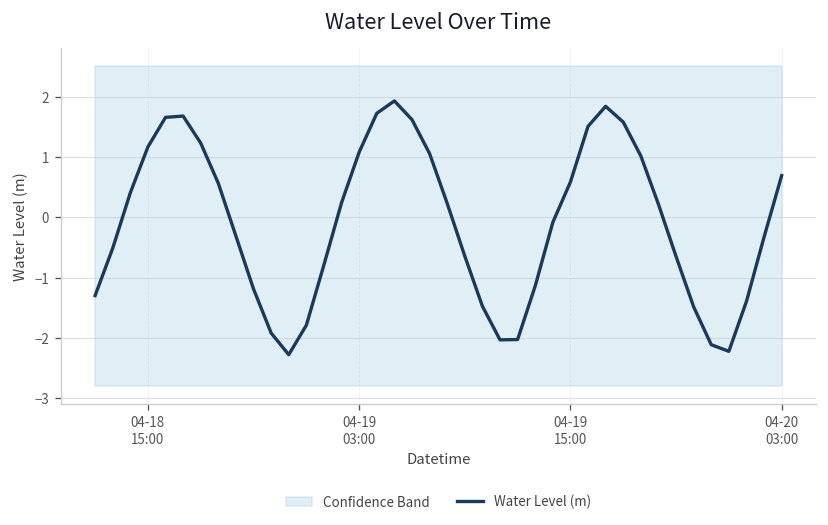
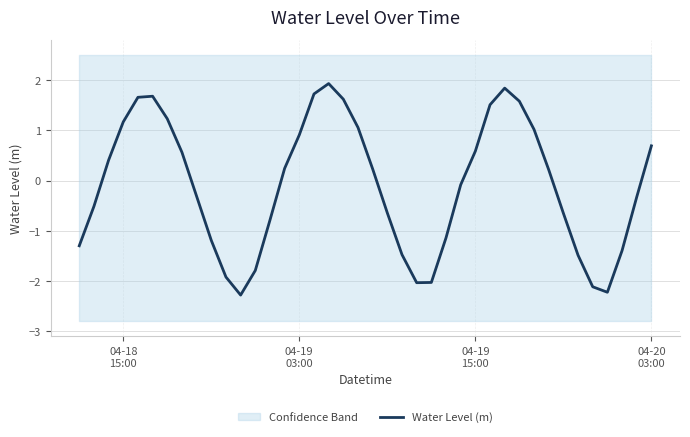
Water Level (m), 04-19 03:00: 1.1 -> 0.9
